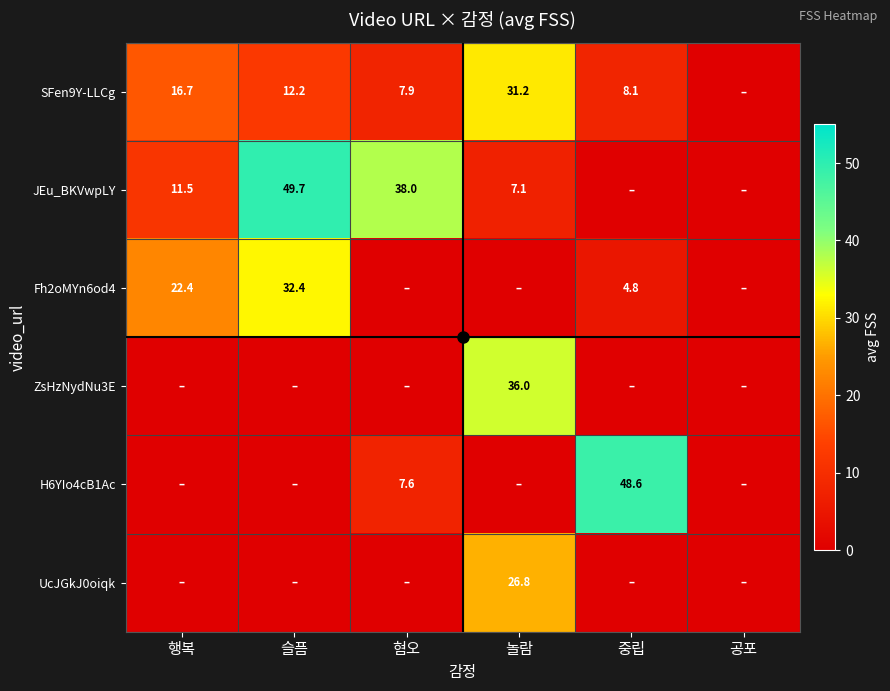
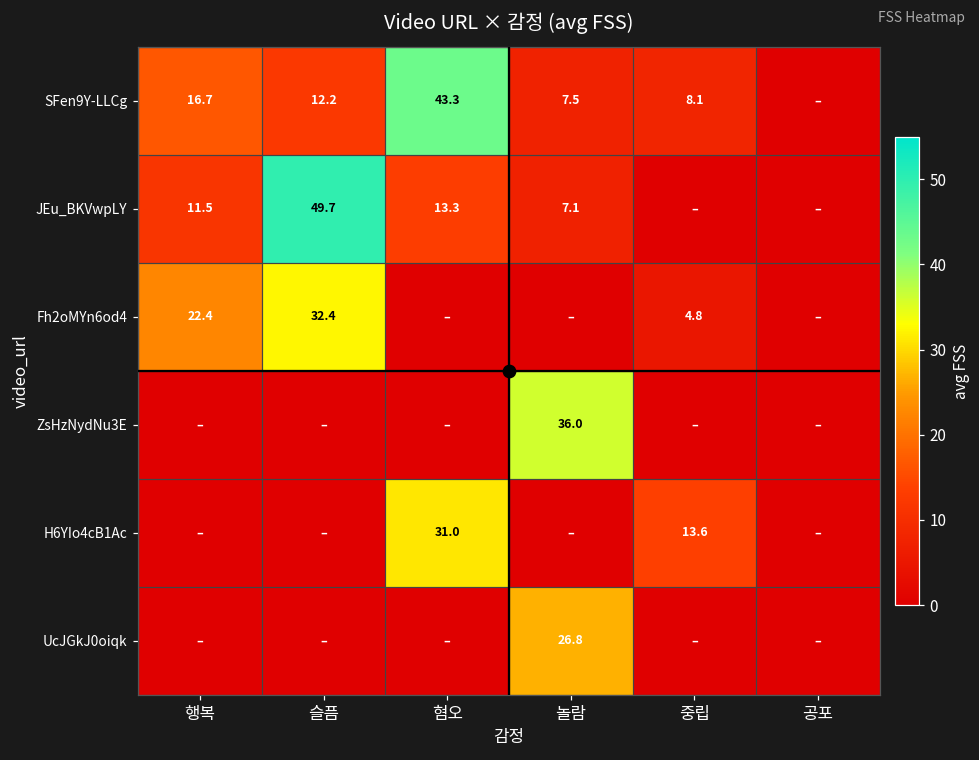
SFen9Y-LLCg, 혐오: 7.9 -> 43.3
SFen9Y-LLCg, 놀람: 31.2 -> 7.5
JEu_BKVwpLY, 혐오: 38.0 -> 13.3
H6YIo4cB1Ac, 혐오: 7.6 -> 31.0
H6YIo4cB1Ac, 중립: 48.6 -> 13.6
